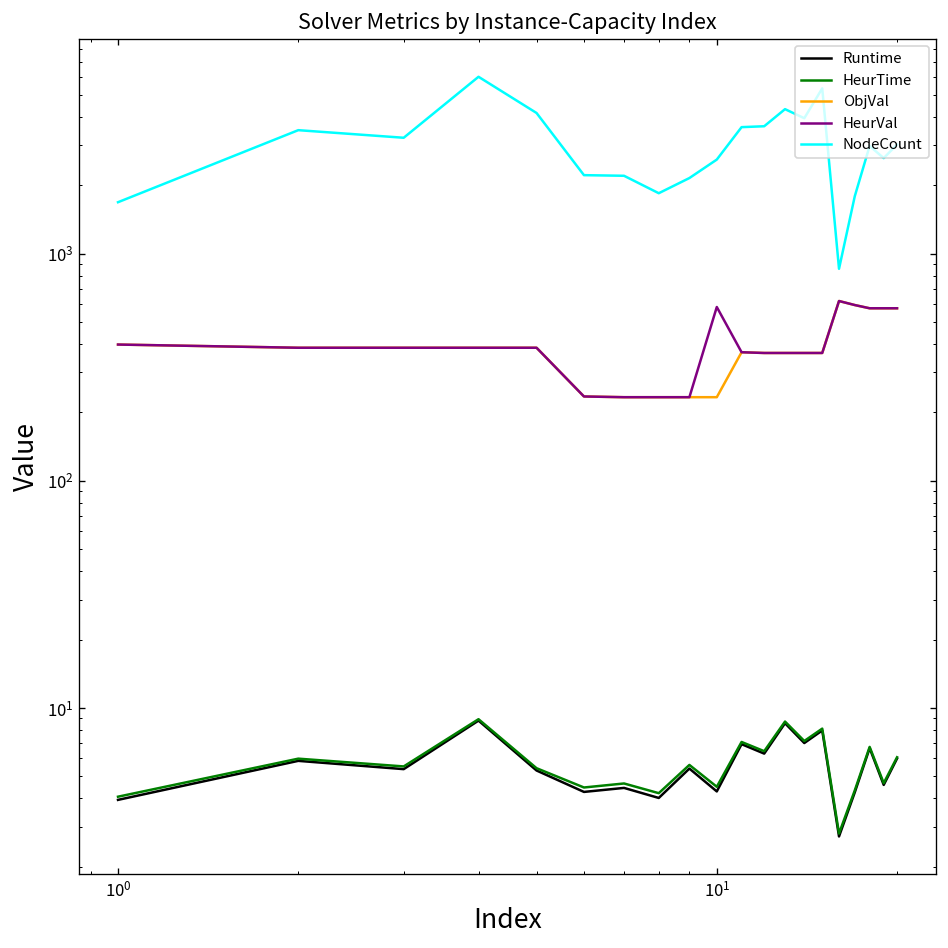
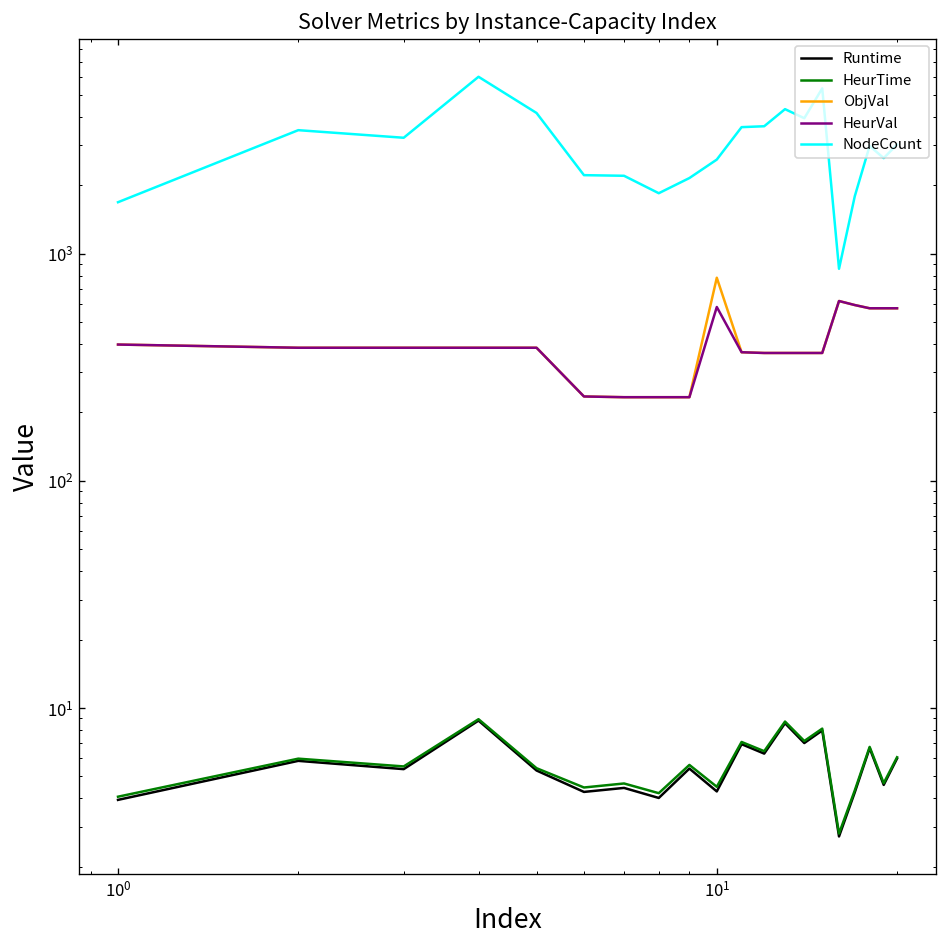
ObjVal, 10^1: 230 -> 780
